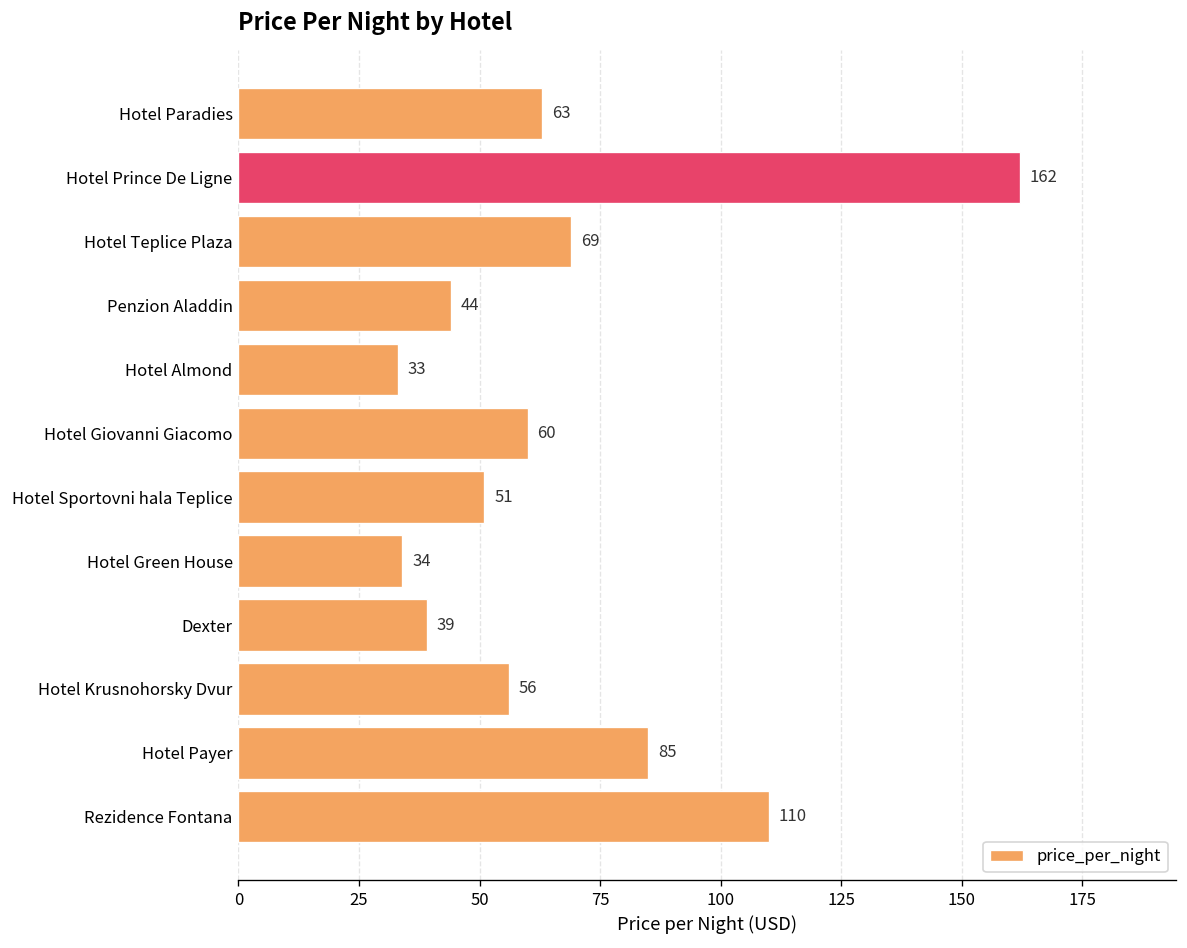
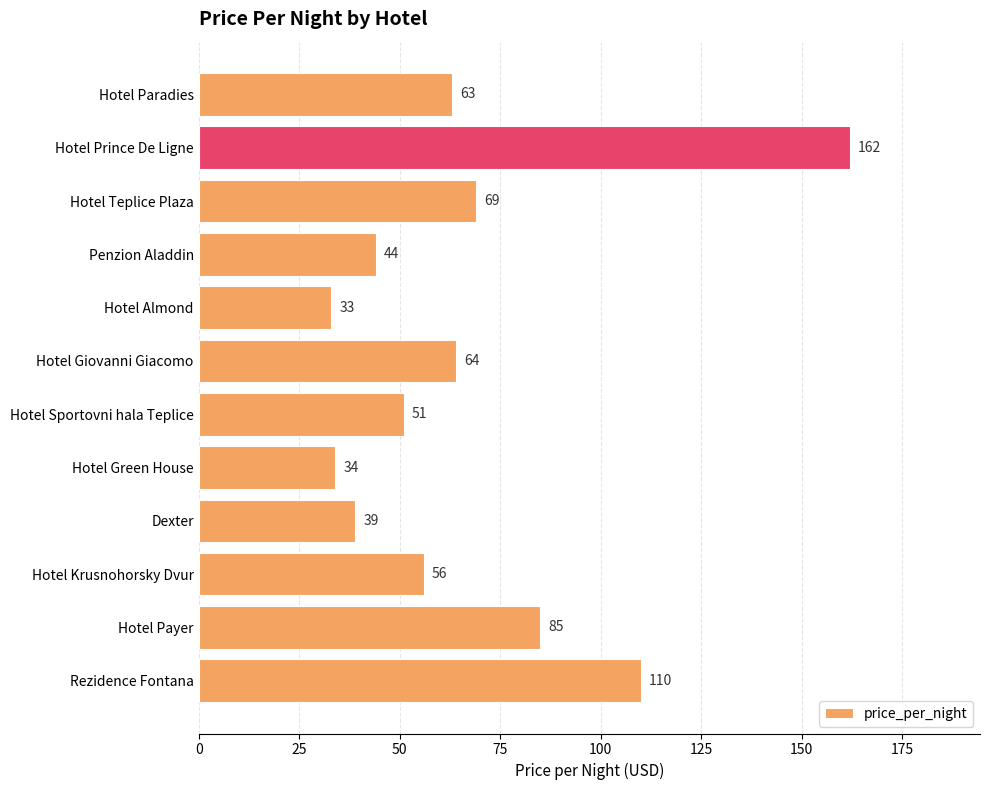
Hotel Giovanni Giacomo: 60 -> 64
